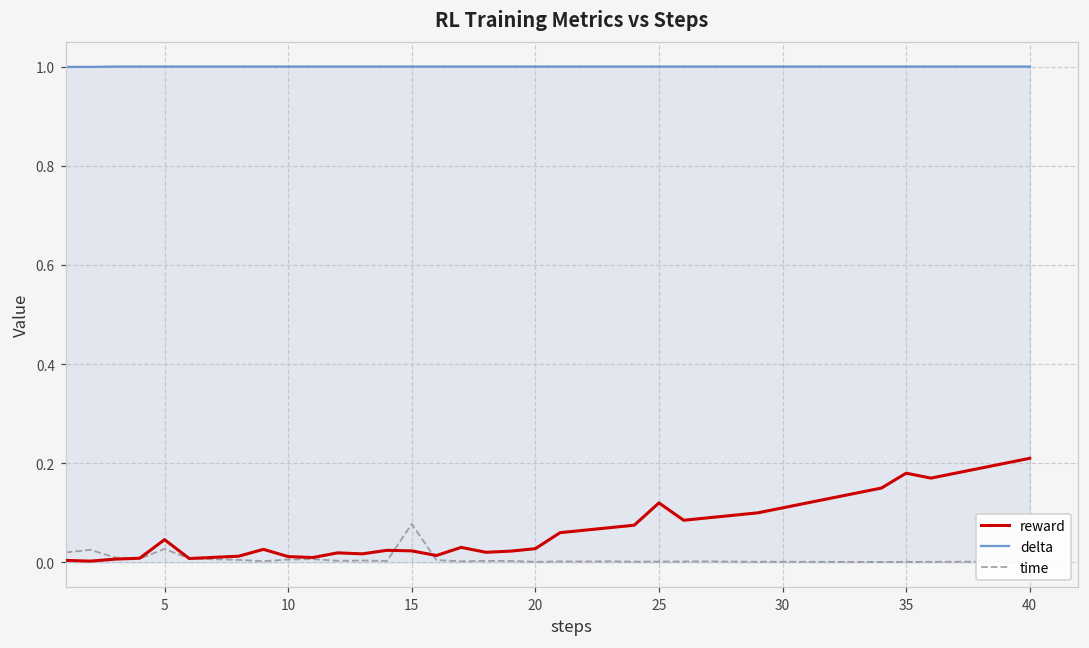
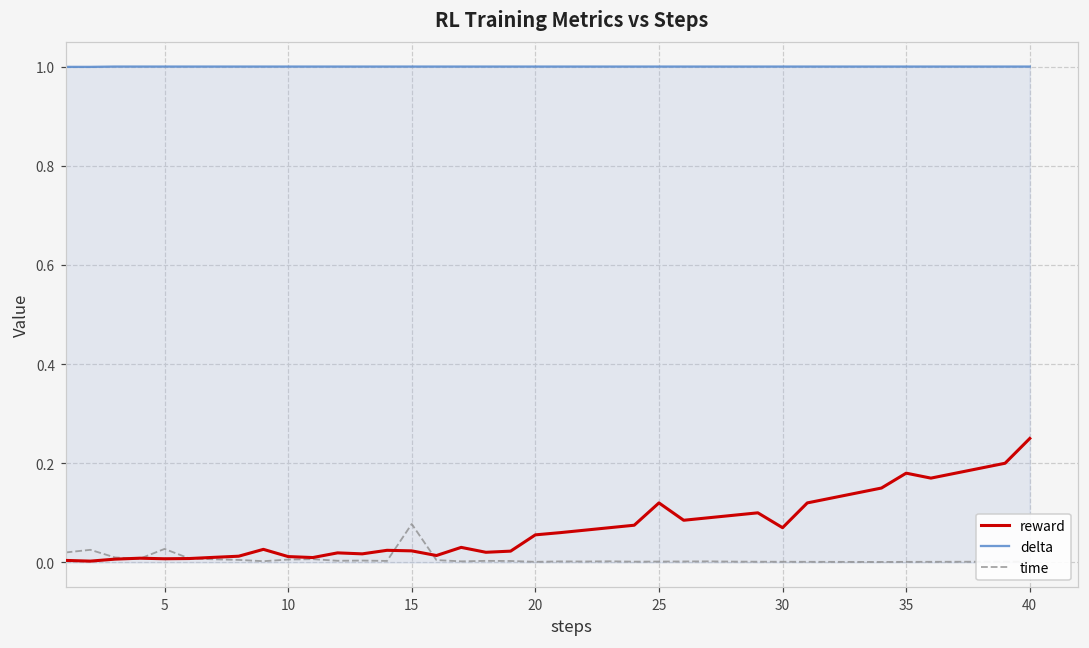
reward, 5: 0.05 -> 0.01
reward, 20: 0.03 -> 0.06
reward, 30: 0.11 -> 0.07
reward, 40: 0.21 -> 0.25
